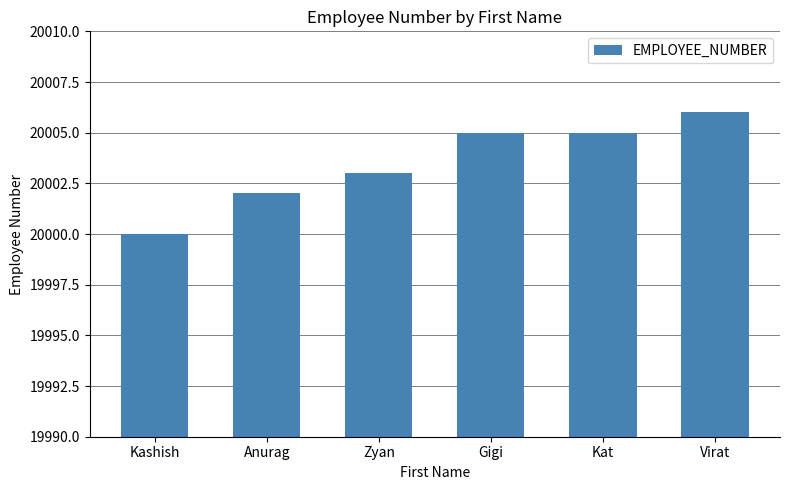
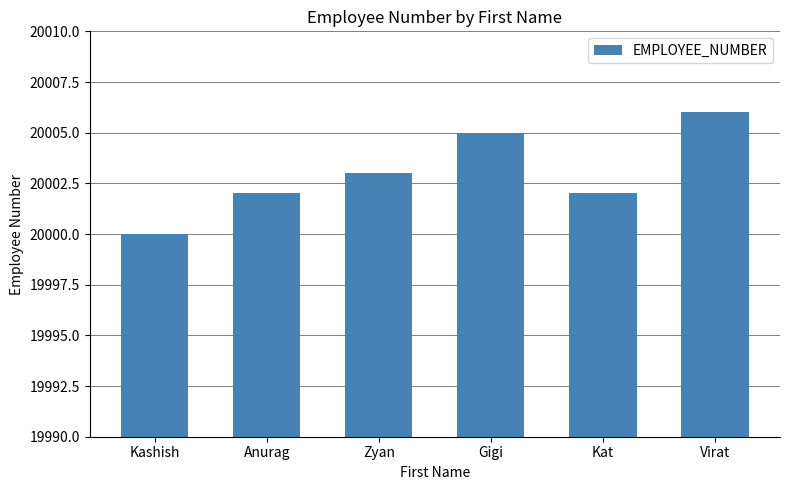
Kat: 20005 -> 20002
